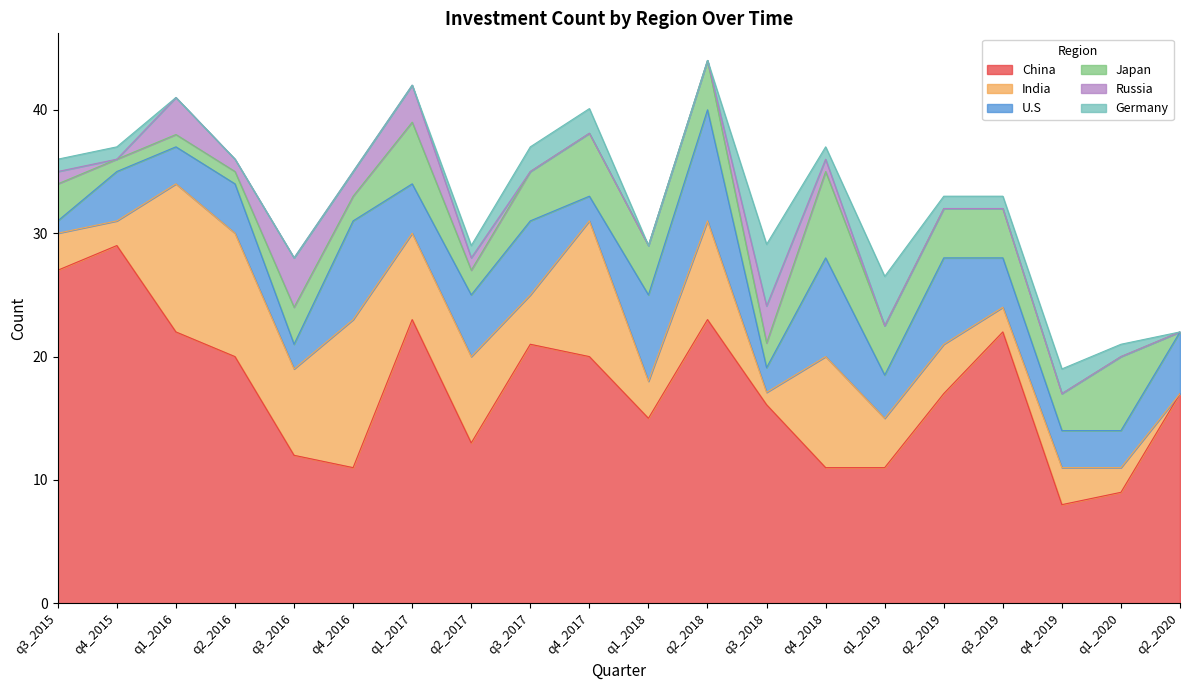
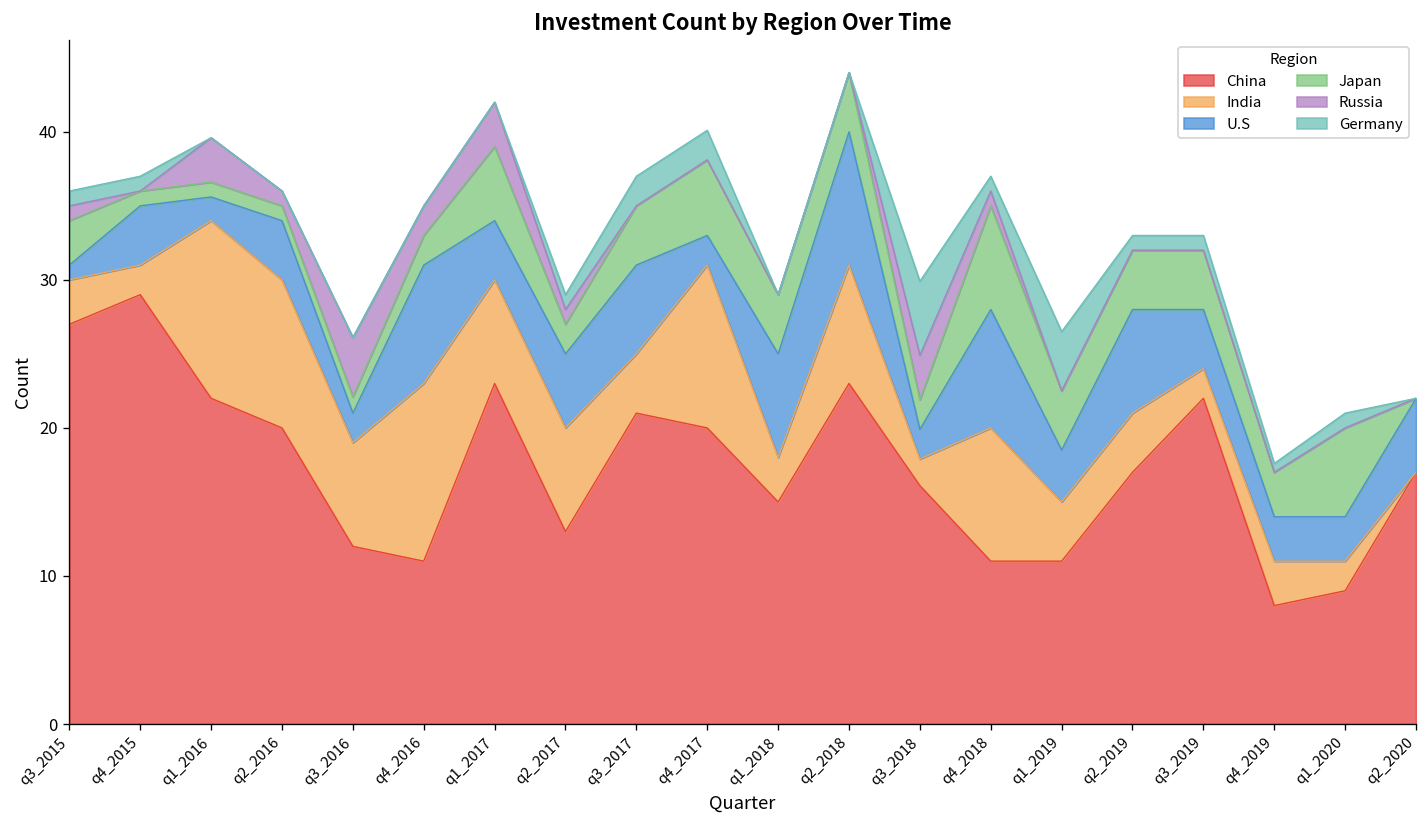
U.S, q1_2016: 3.0 -> 1.6
Japan, q3_2016: 3.0 -> 1.1
India, q3_2018: 1.0 -> 1.8
Germany, q4_2019: 2.0 -> 0.6
